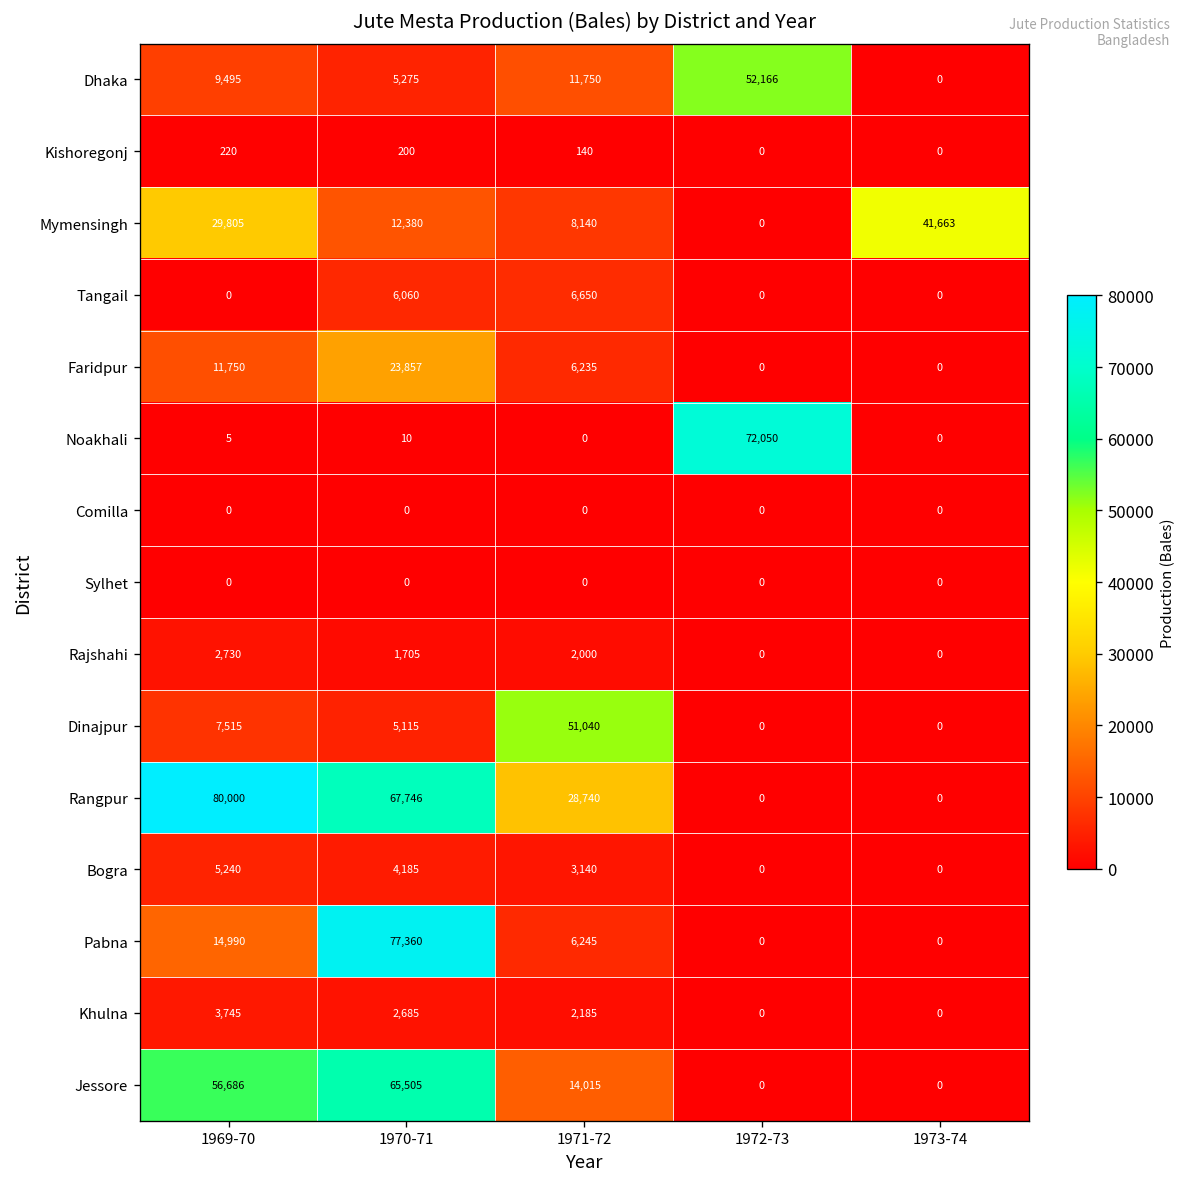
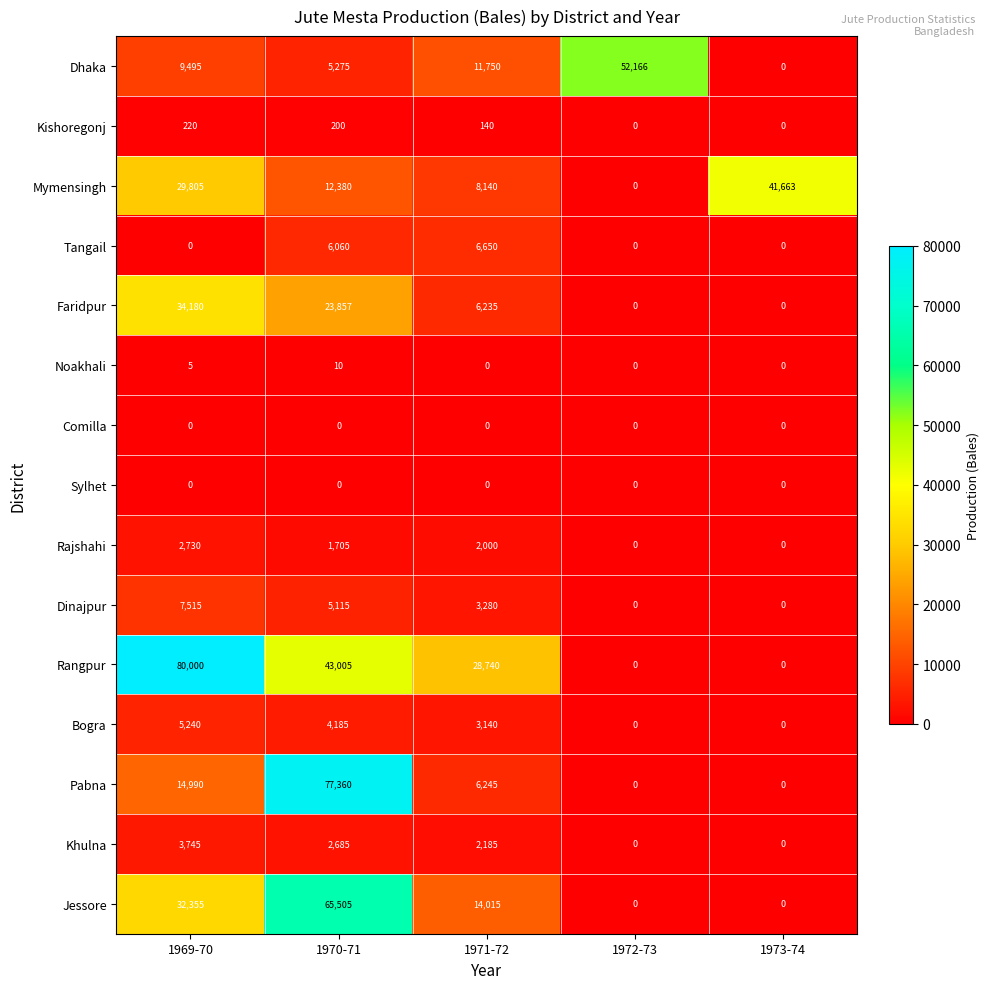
Faridpur, 1969-70: 11,750 -> 34,180
Noakhali, 1972-73: 72,050 -> 0
Dinajpur, 1971-72: 51,040 -> 3,280
Rangpur, 1970-71: 67,746 -> 43,005
Jessore, 1969-70: 56,686 -> 32,355
